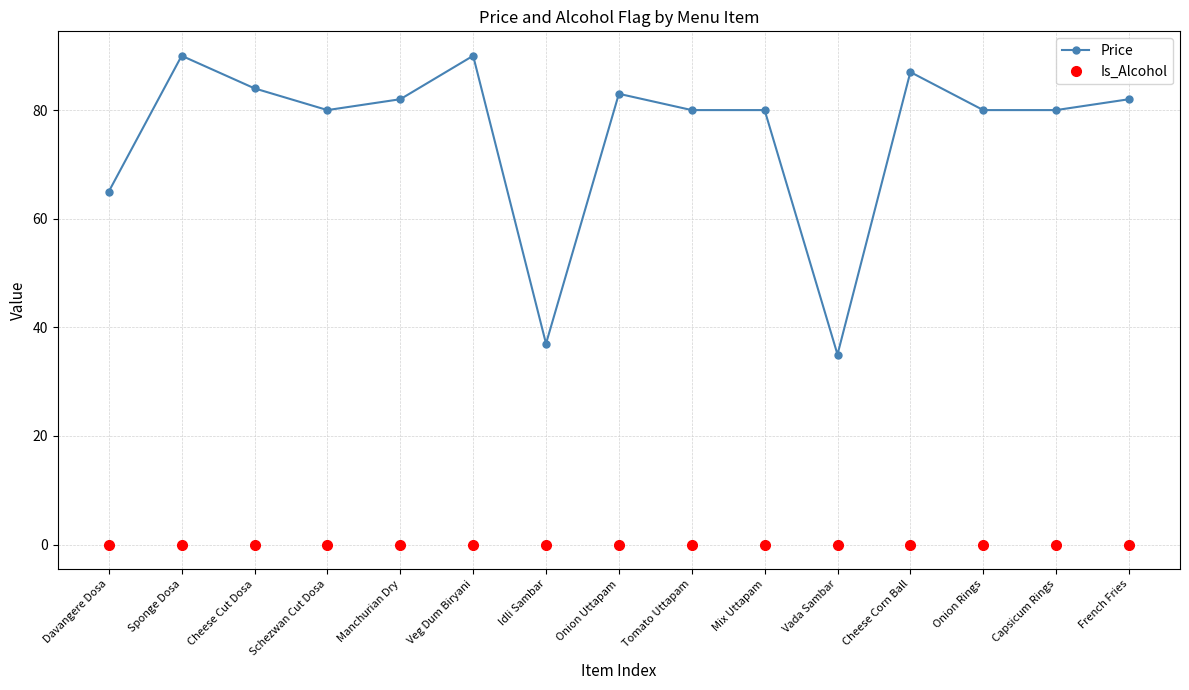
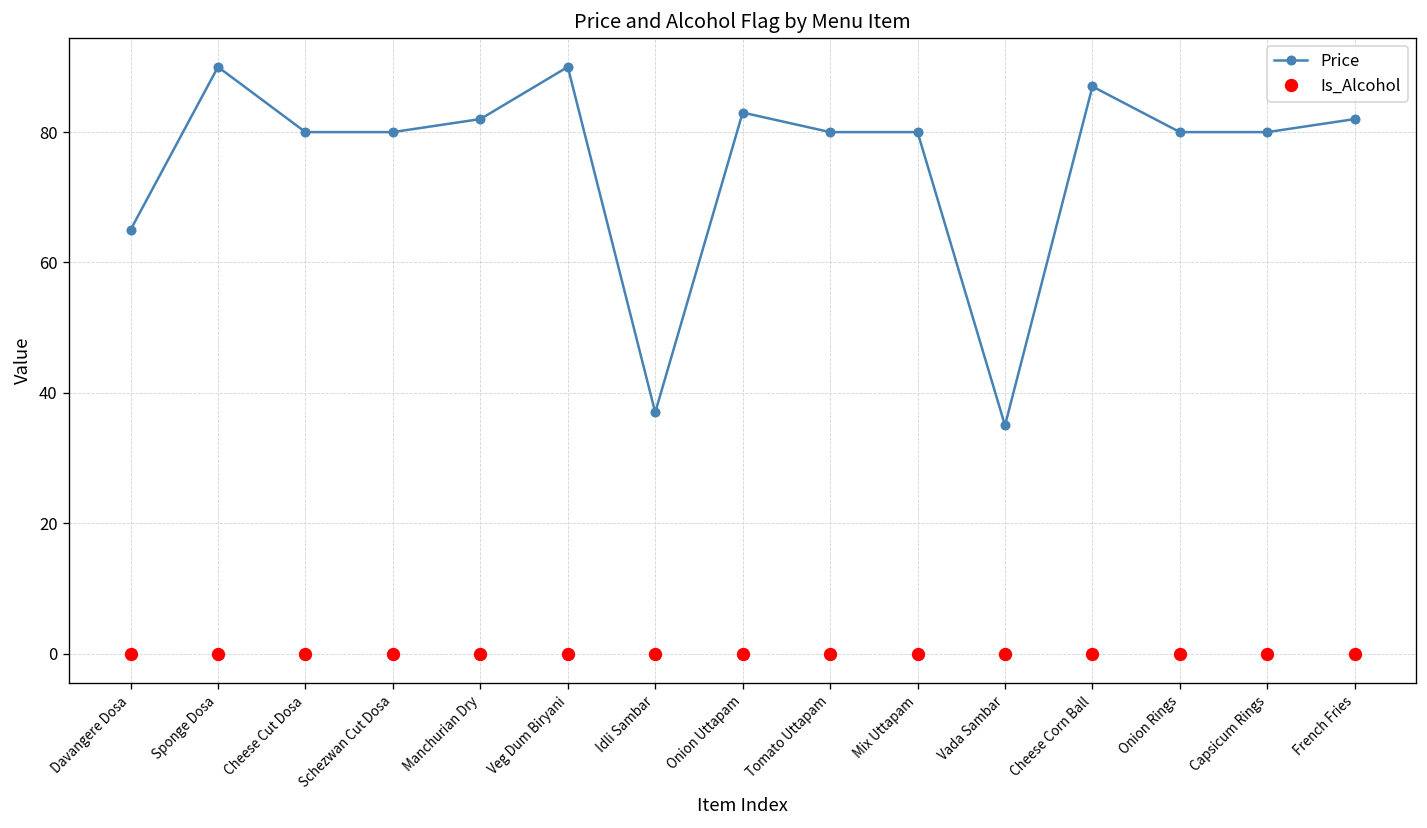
Price, Cheese Cut Dosa: 84 -> 80
